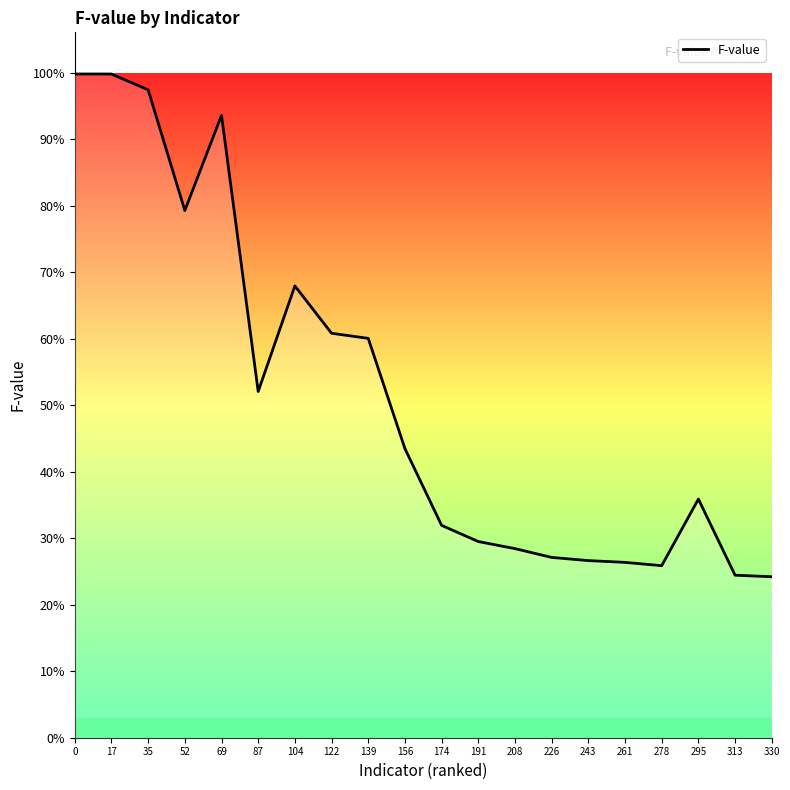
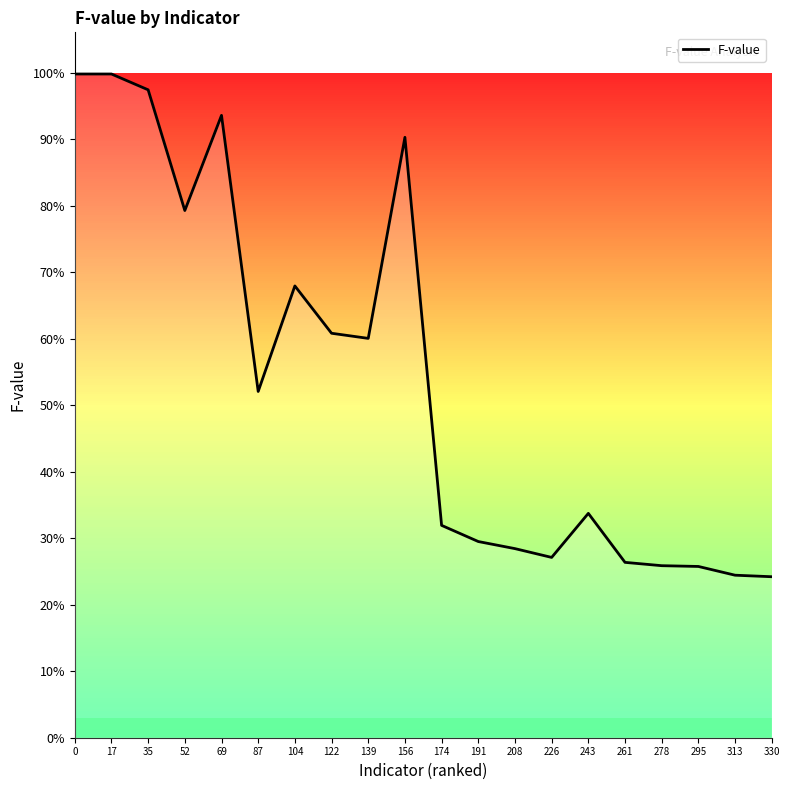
156: 43% -> 90%
243: 27% -> 34%
295: 36% -> 26%
